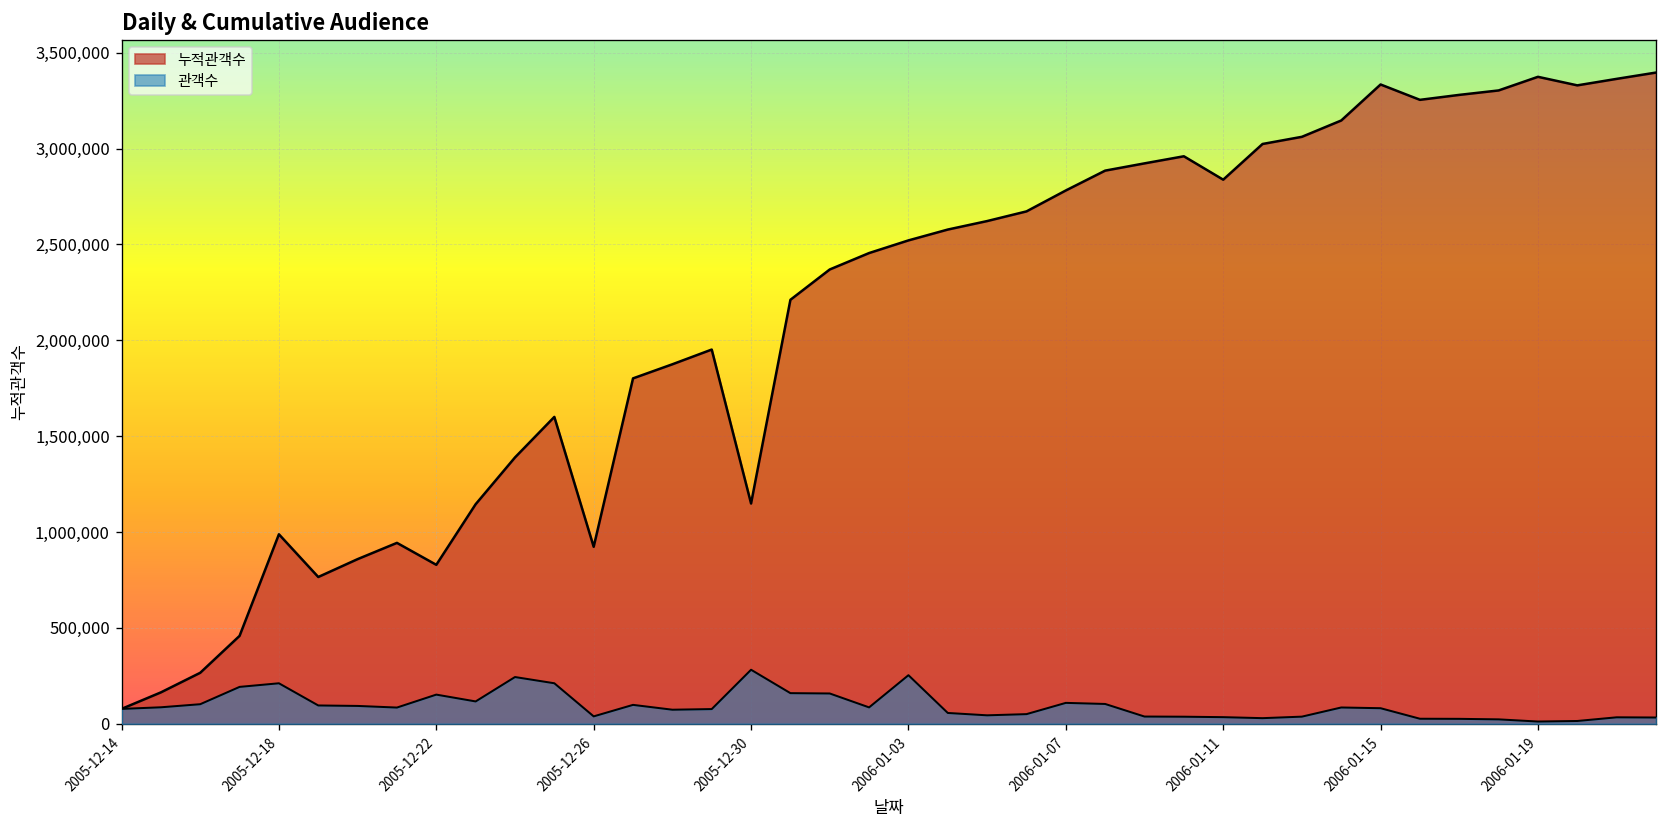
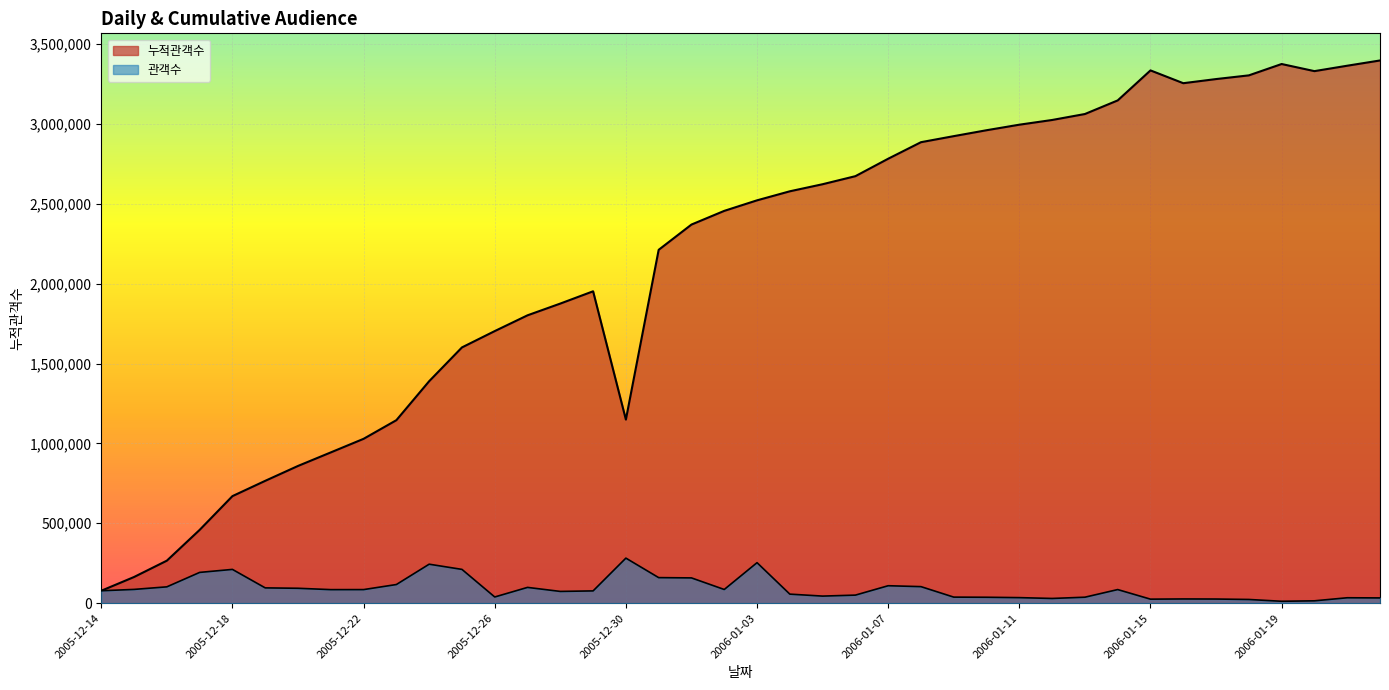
누적관객수, 2005-12-18: 990,000 -> 670,000
누적관객수, 2005-12-22: 830,000 -> 1,030,000
관객수, 2005-12-22: 150,000 -> 80,000
누적관객수, 2005-12-26: 920,000 -> 1,700,000
누적관객수, 2006-01-11: 2,840,000 -> 2,990,000
관객수, 2006-01-15: 80,000 -> 30,000
